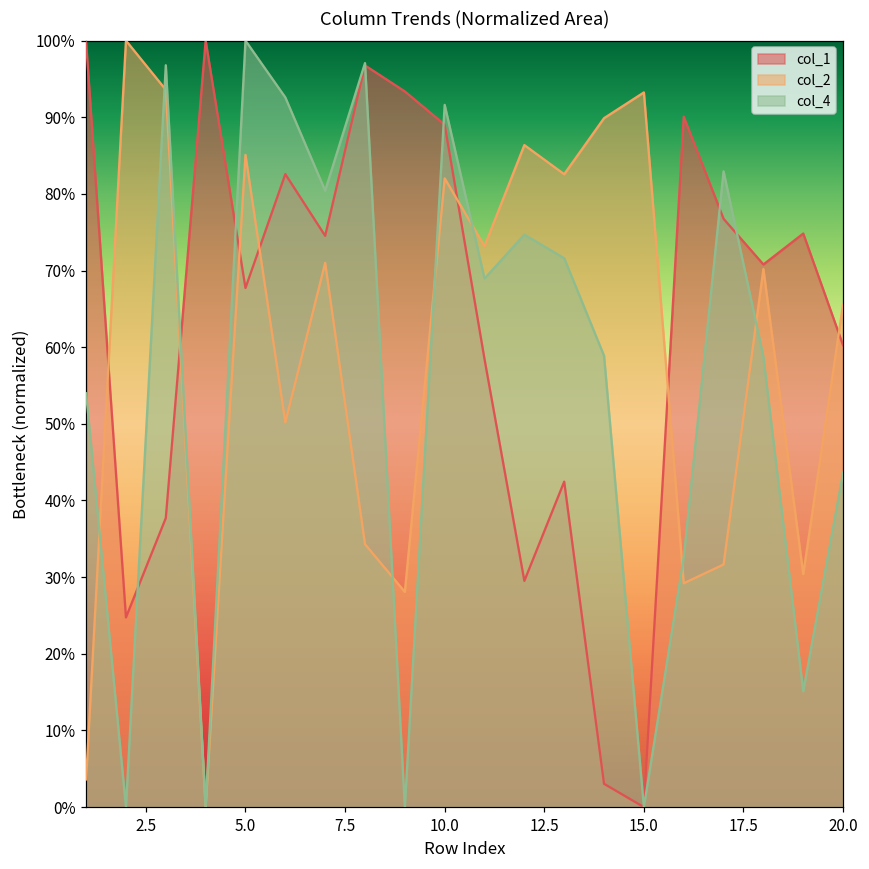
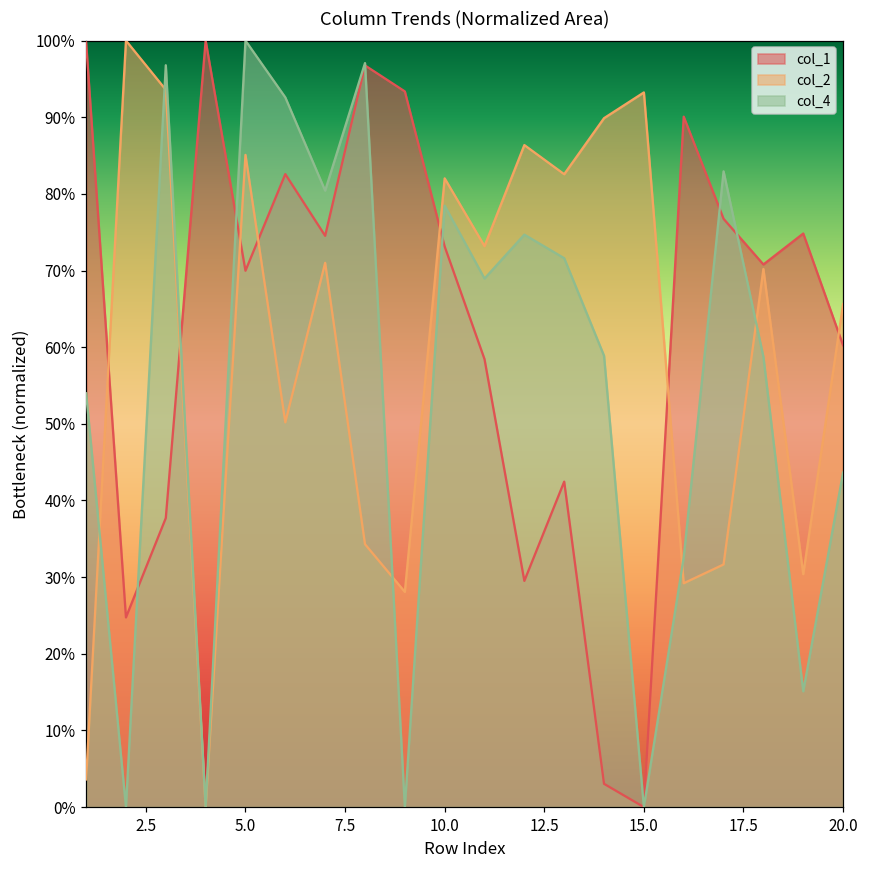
col_1, 5.0: 68% -> 70%
col_1, 10.0: 89% -> 73%
col_4, 10.0: 92% -> 78%
